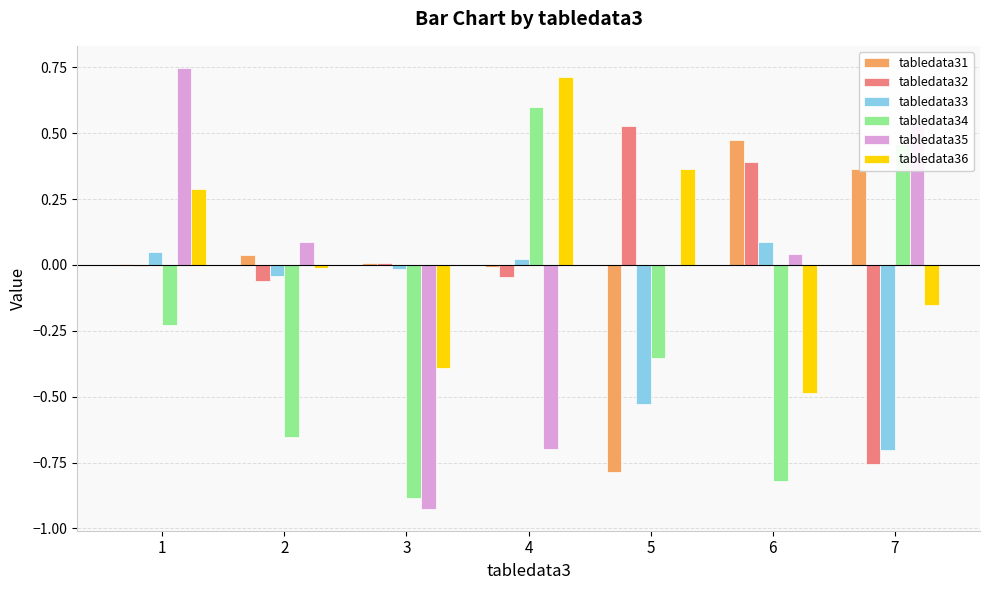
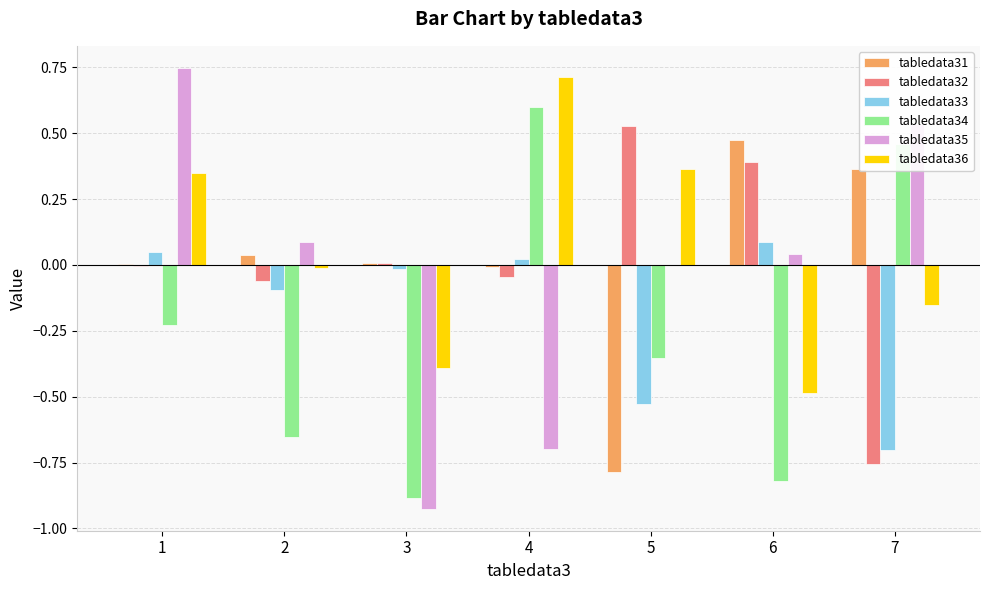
tabledata36, 1: 0.29 -> 0.35
tabledata33, 2: -0.04 -> -0.09
